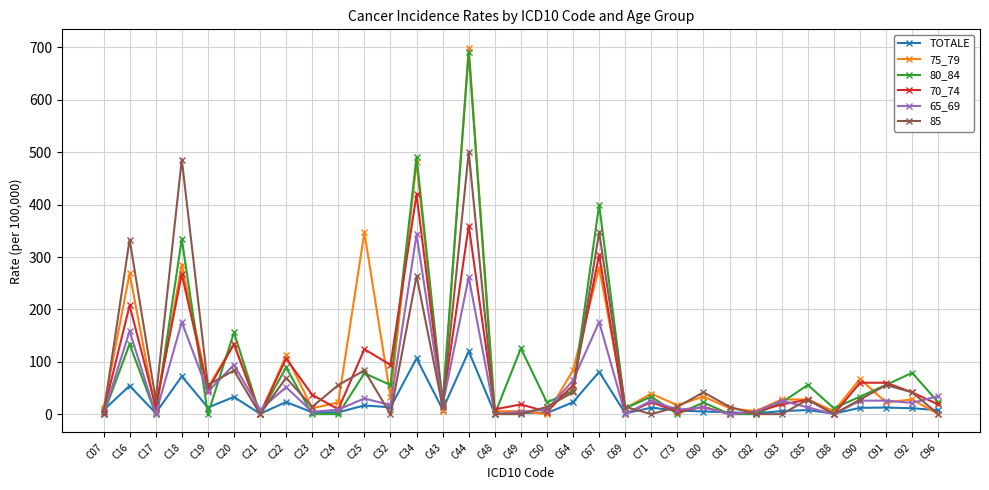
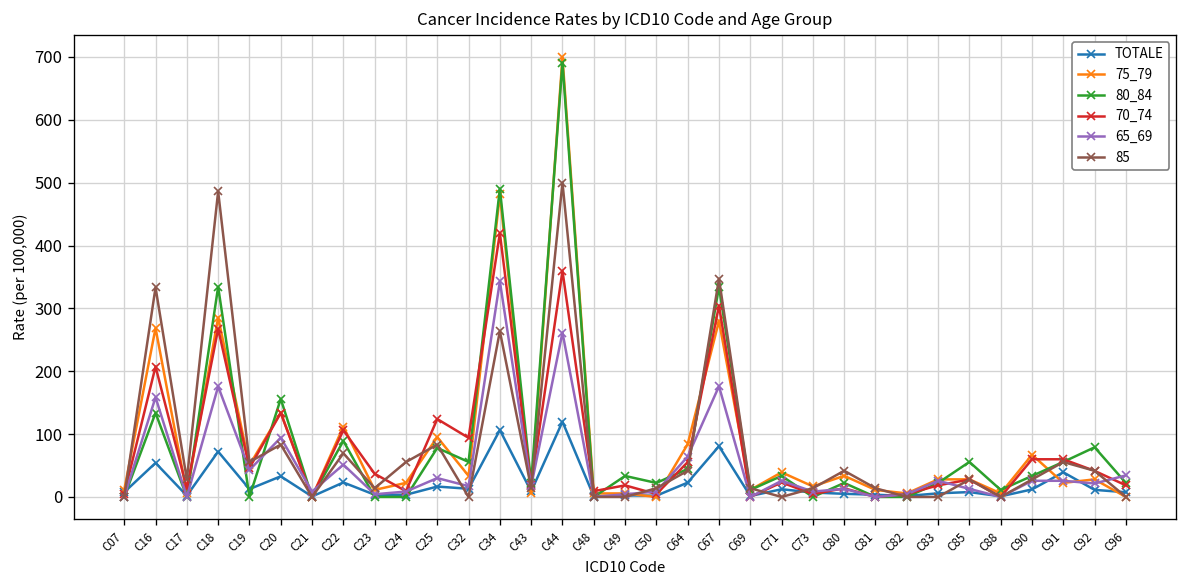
75_79, C25: 350 -> 100
80_84, C49: 130 -> 30
80_84, C67: 400 -> 330
TOTALE, C91: 10 -> 40
